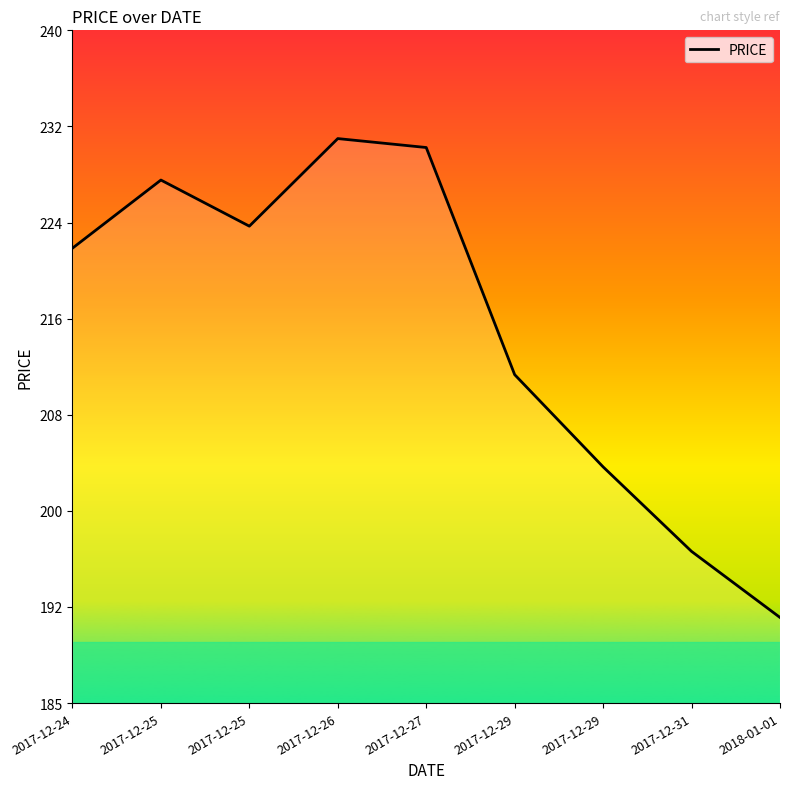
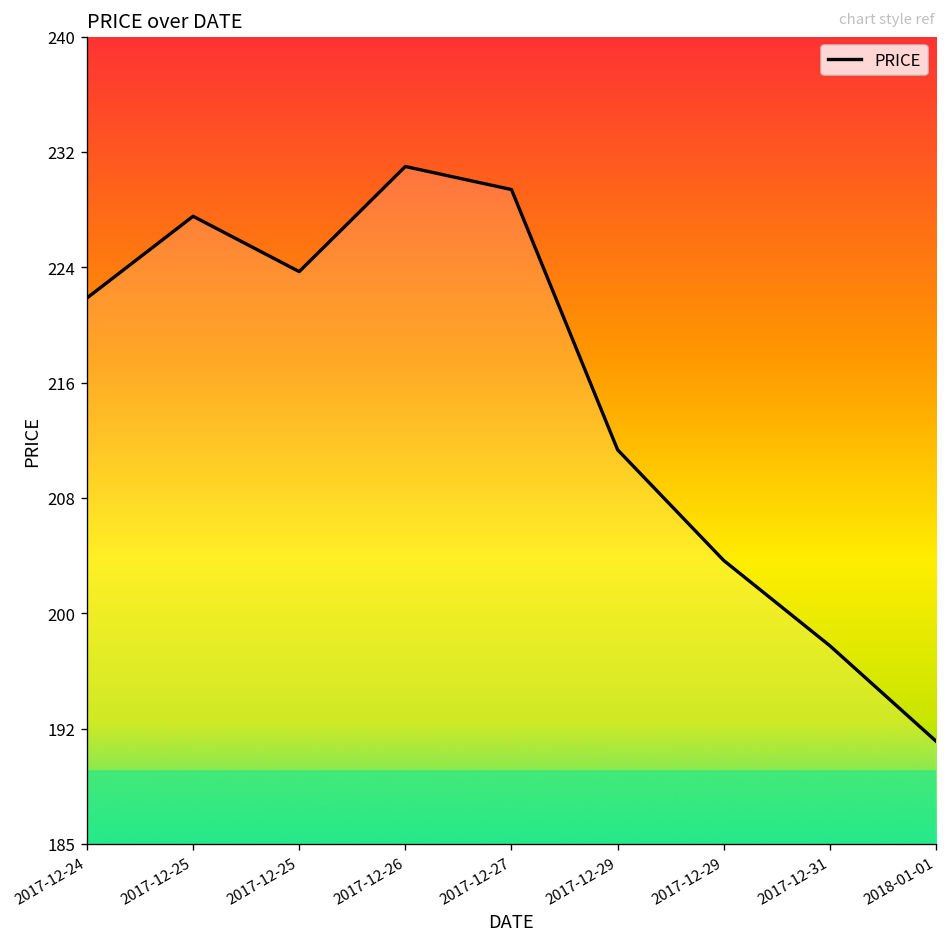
2017-12-27: 230.4 -> 229.6
2017-12-31: 197.4 -> 198.5
